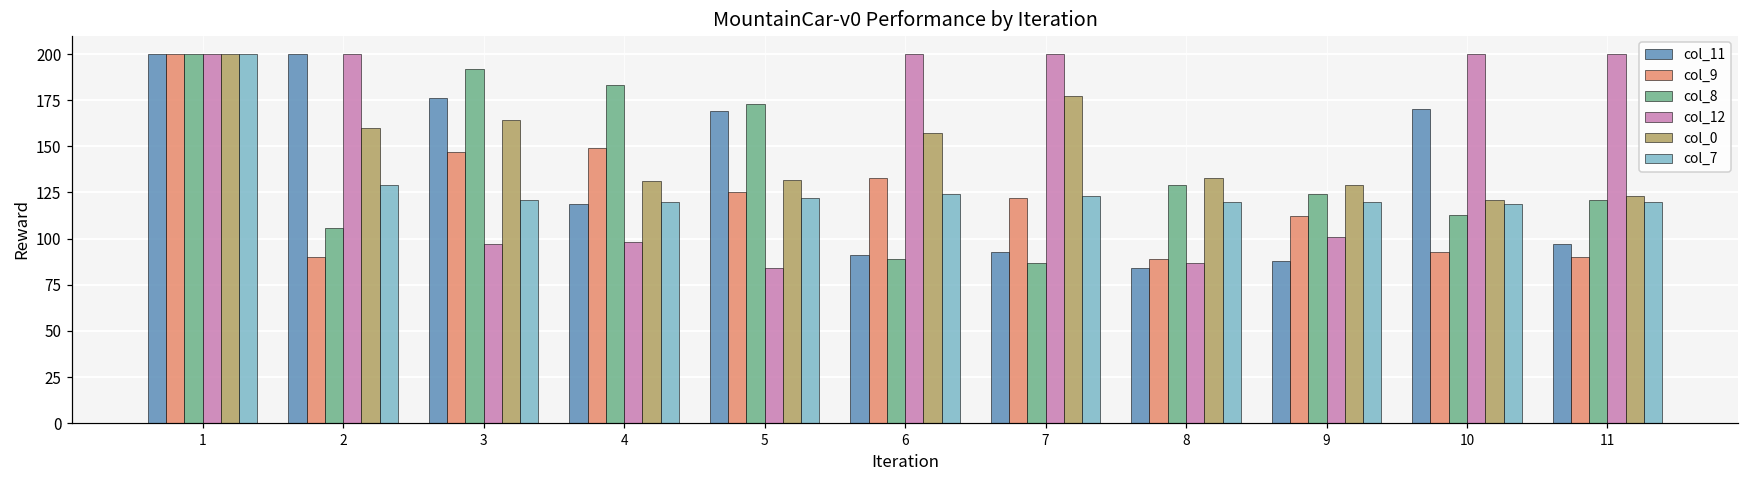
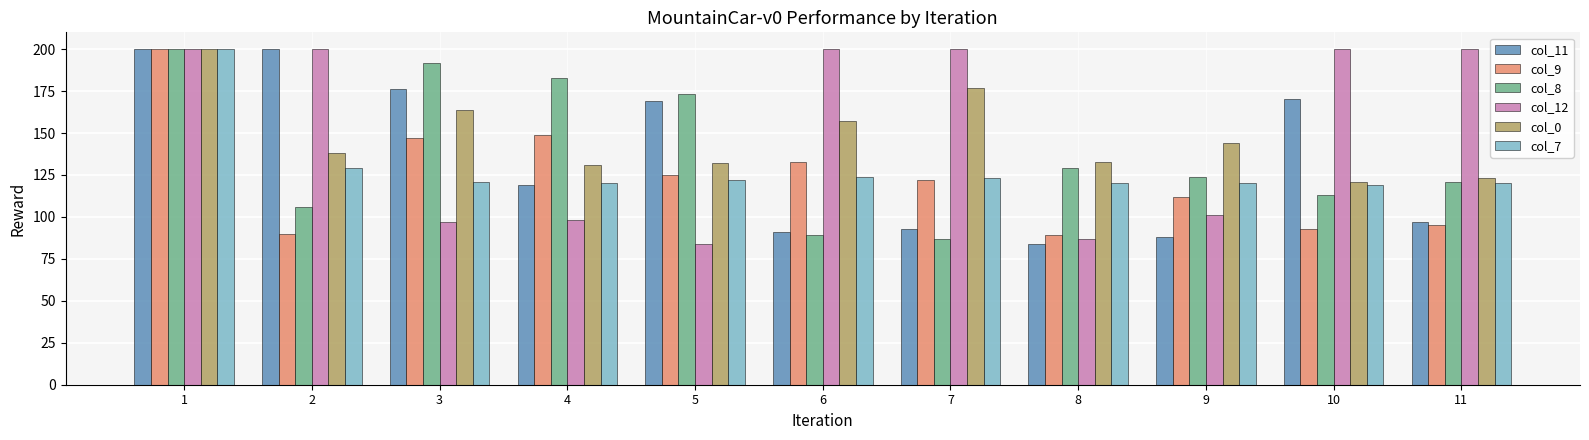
col_0, 2: 160 -> 138
col_0, 9: 129 -> 144
col_9, 11: 90 -> 95
